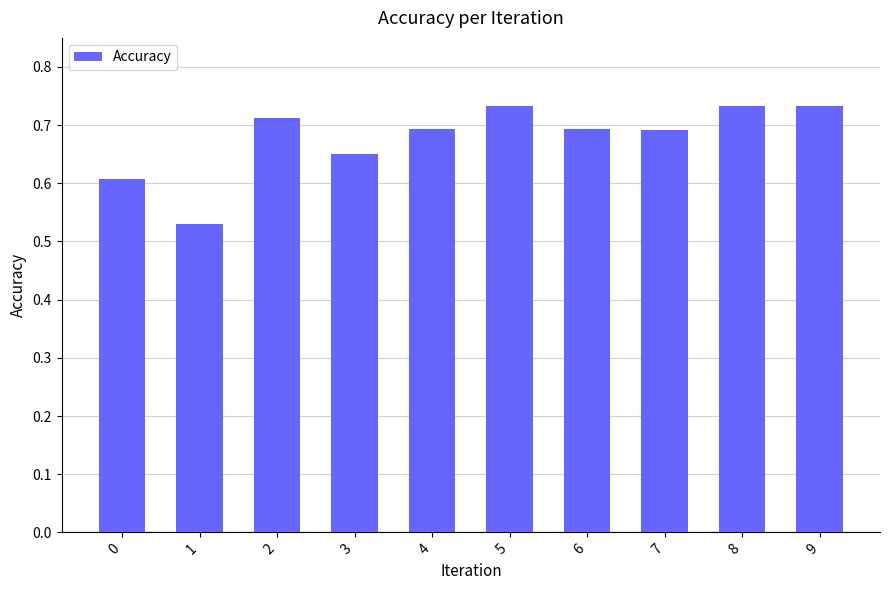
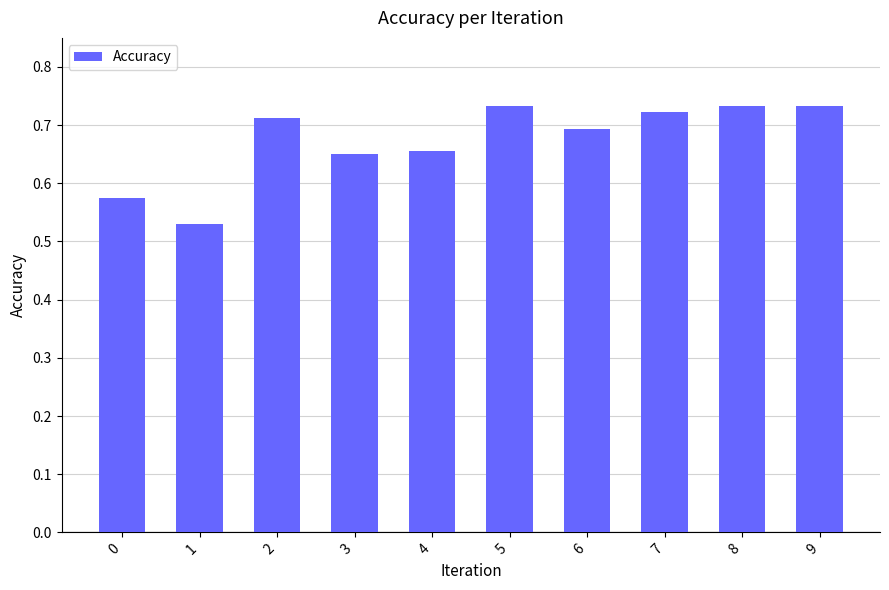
0: 0.61 -> 0.57
4: 0.69 -> 0.66
7: 0.69 -> 0.72
